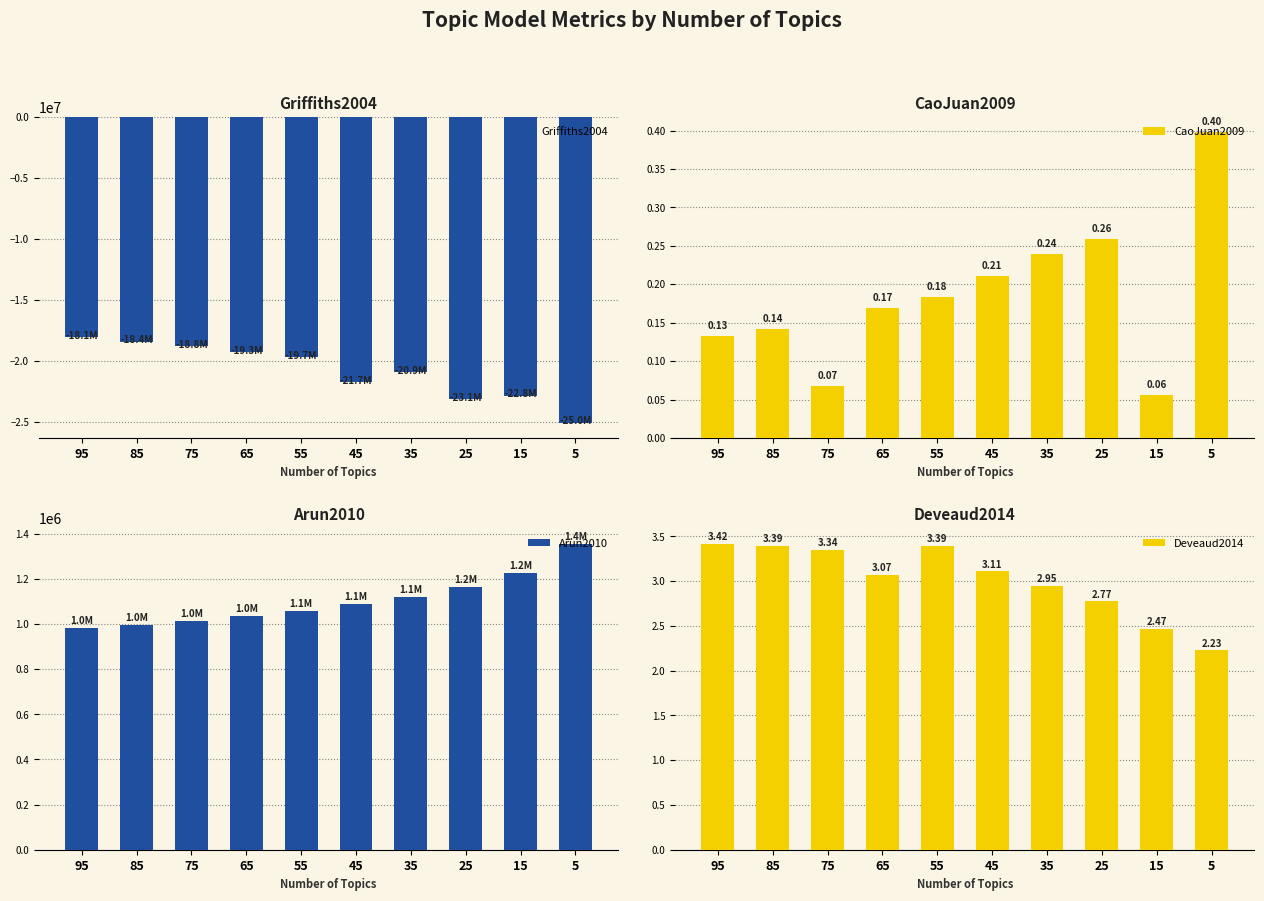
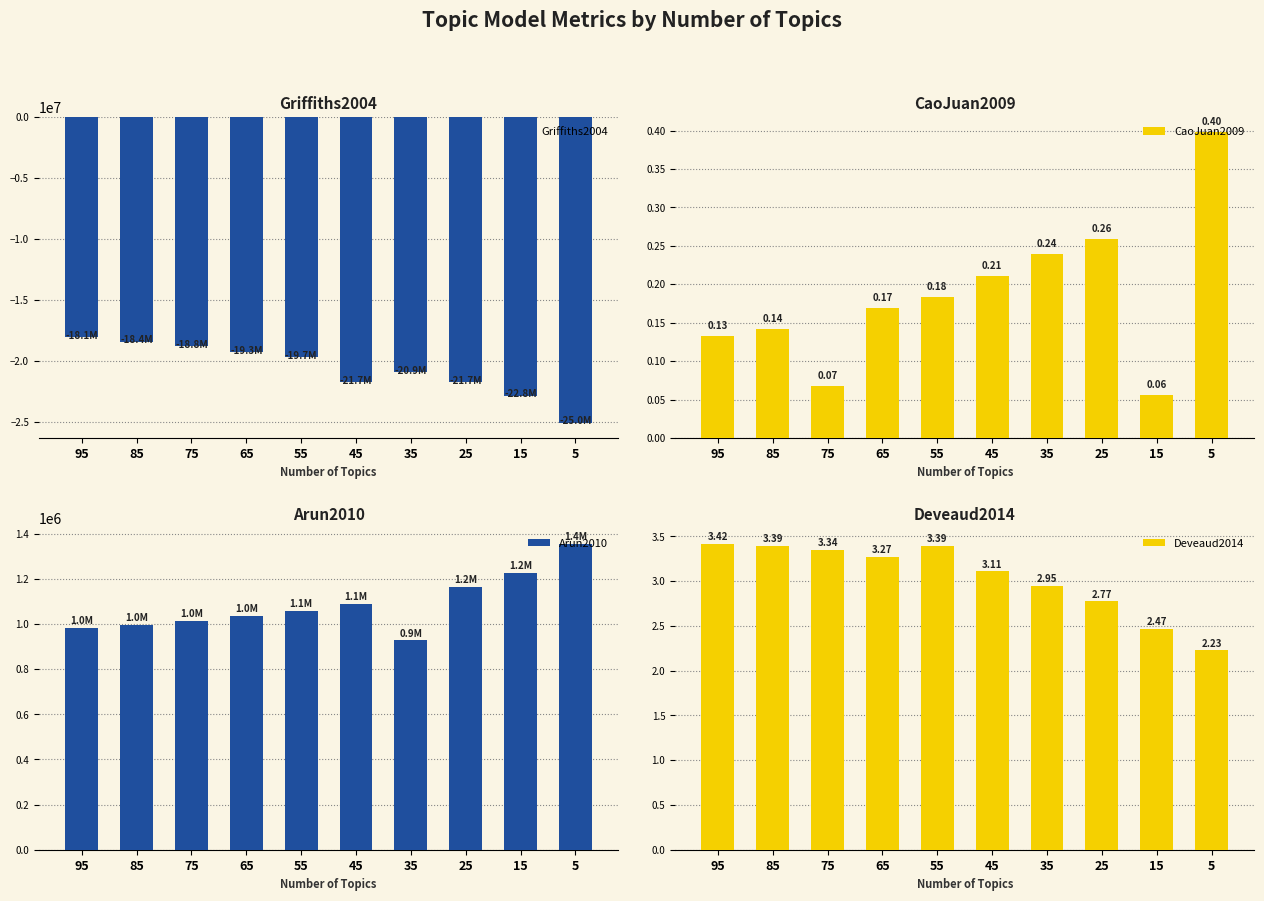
Griffiths2004, 25: -23.1M -> -21.7M
Arun2010, 35: 1.1M -> 0.9M
Deveaud2014, 65: 3.07 -> 3.27
